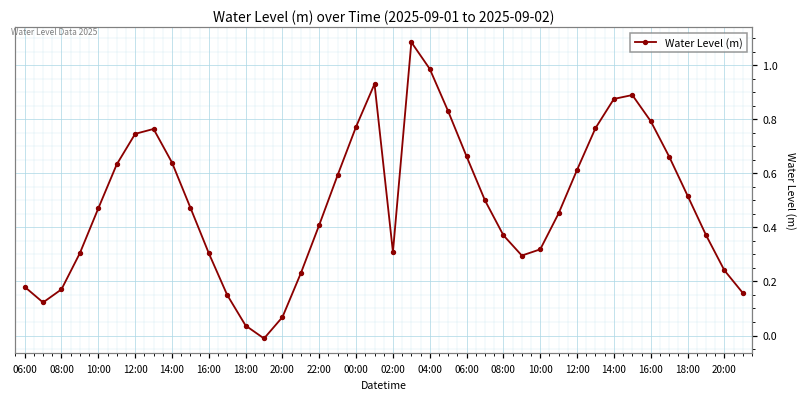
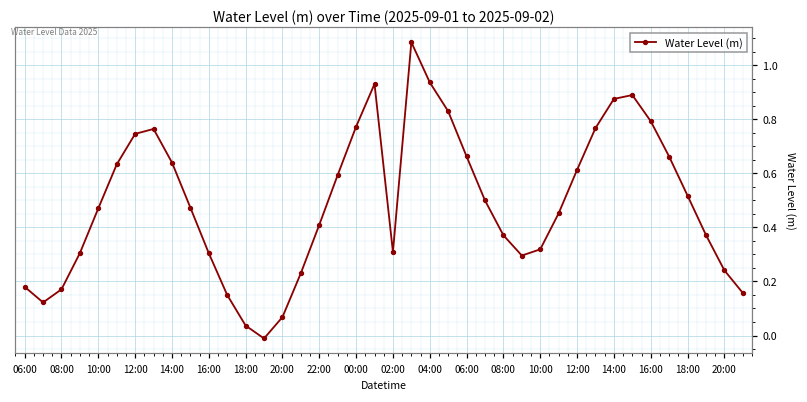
04:00: 0.99 -> 0.94
